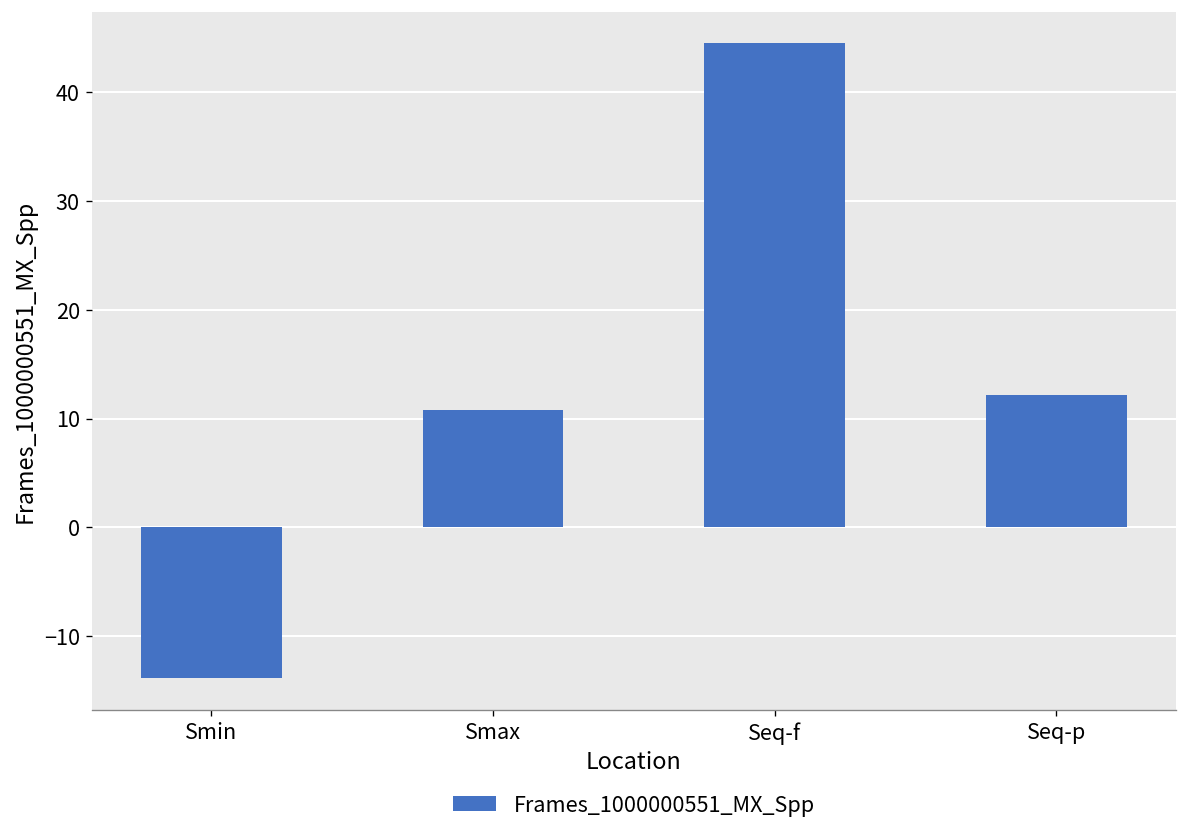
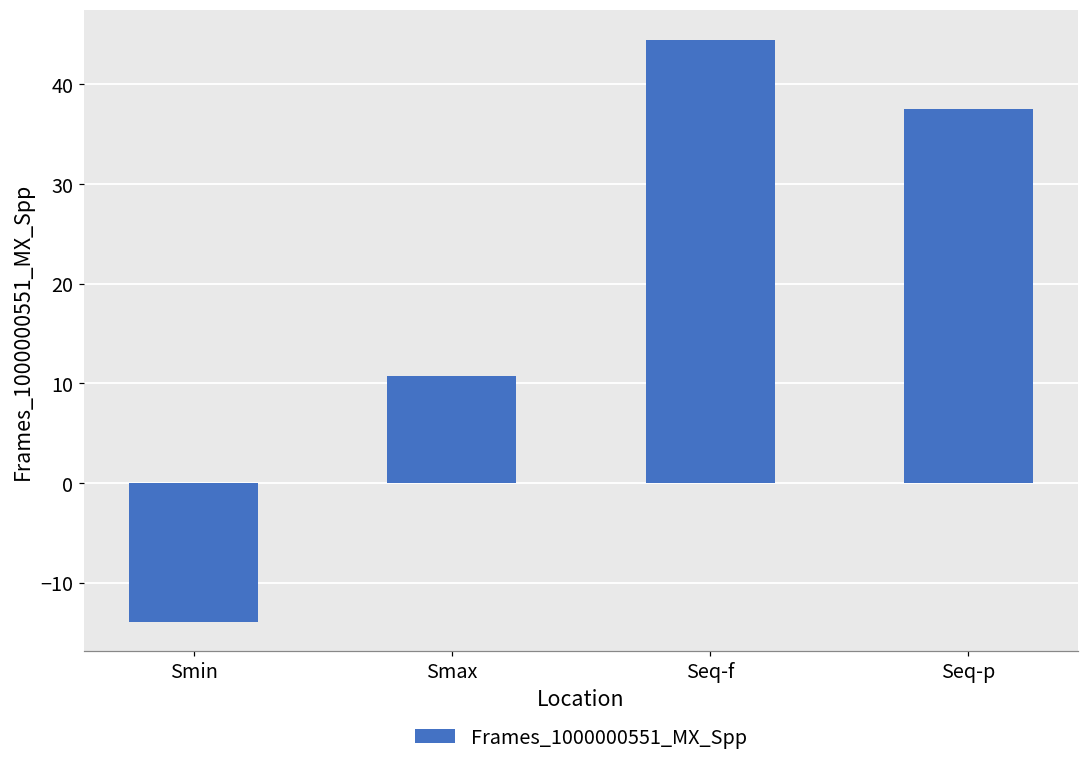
Seq-p: 12 -> 37
